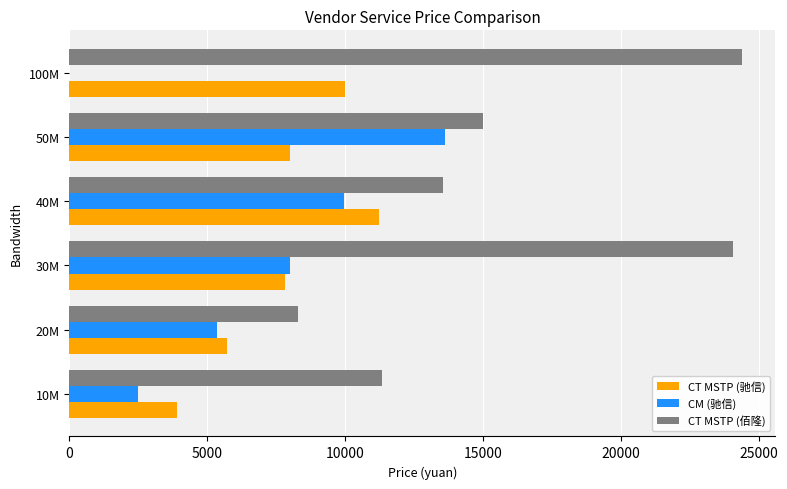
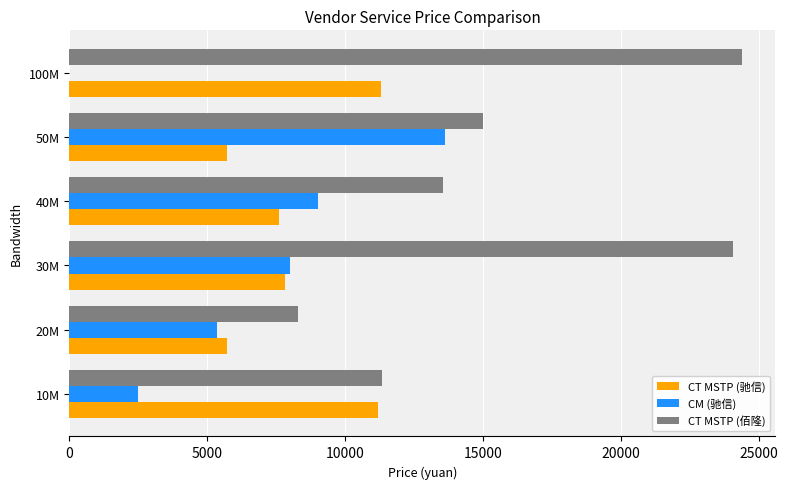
CT MSTP (驰信), 100M: 10000 -> 11300
CT MSTP (驰信), 50M: 8000 -> 5700
CM (驰信), 40M: 9900 -> 9000
CT MSTP (驰信), 40M: 11200 -> 7600
CT MSTP (驰信), 10M: 3900 -> 11200
